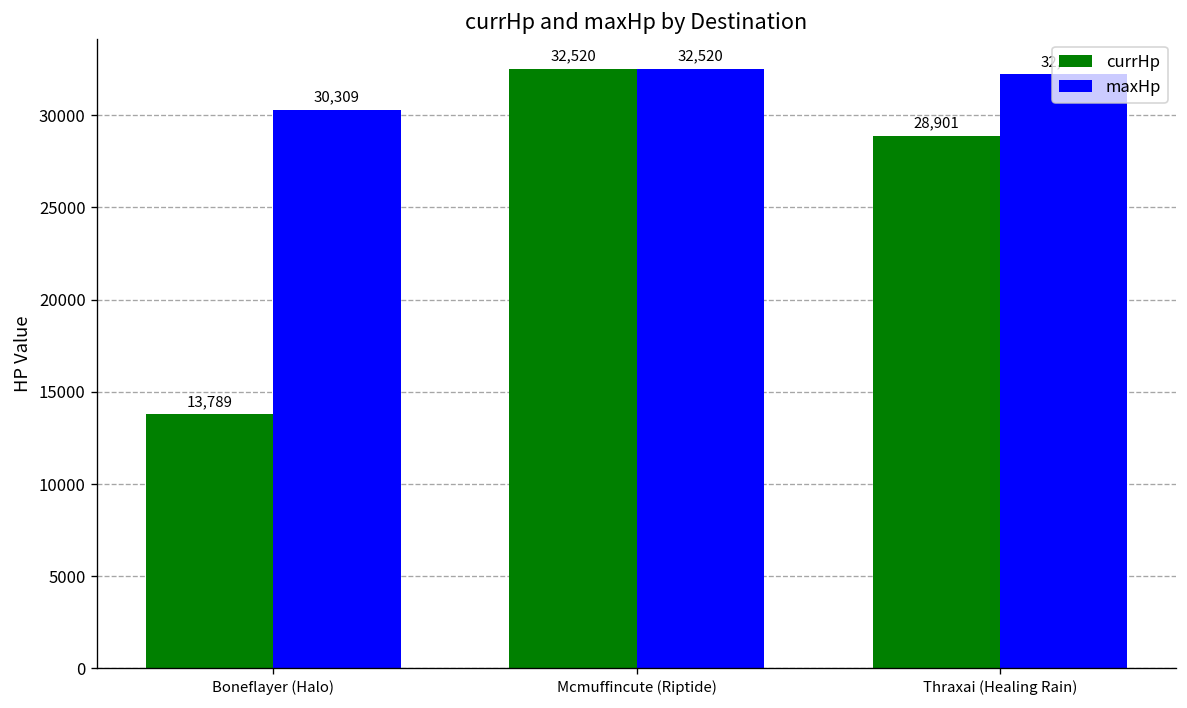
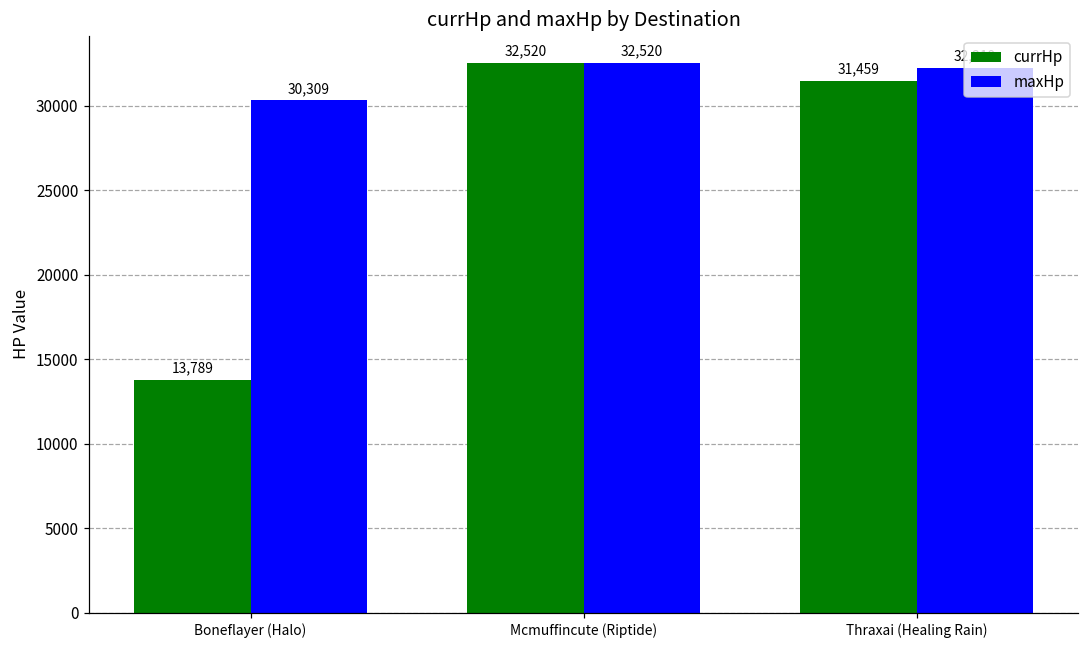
currHp, Thraxai (Healing Rain): 28,901 -> 31,459
